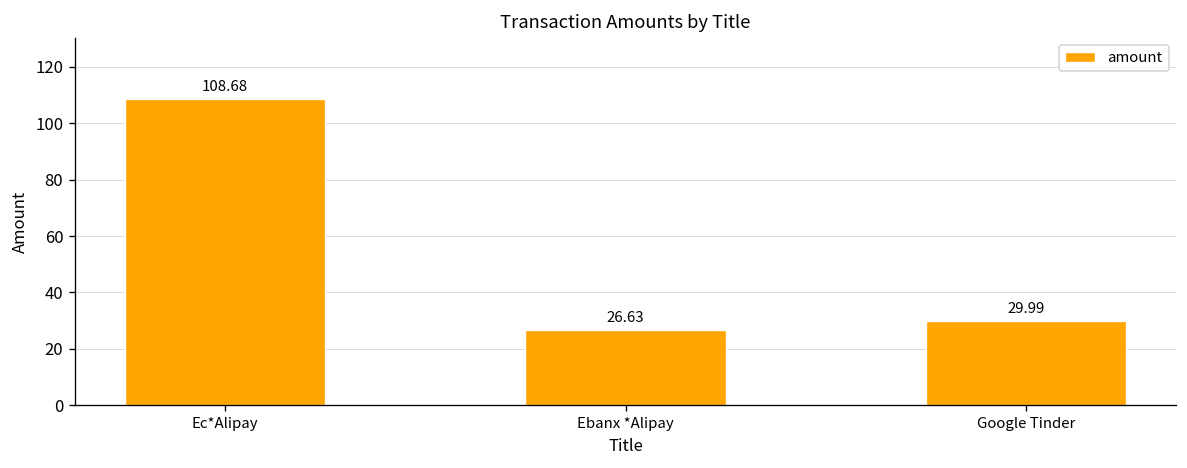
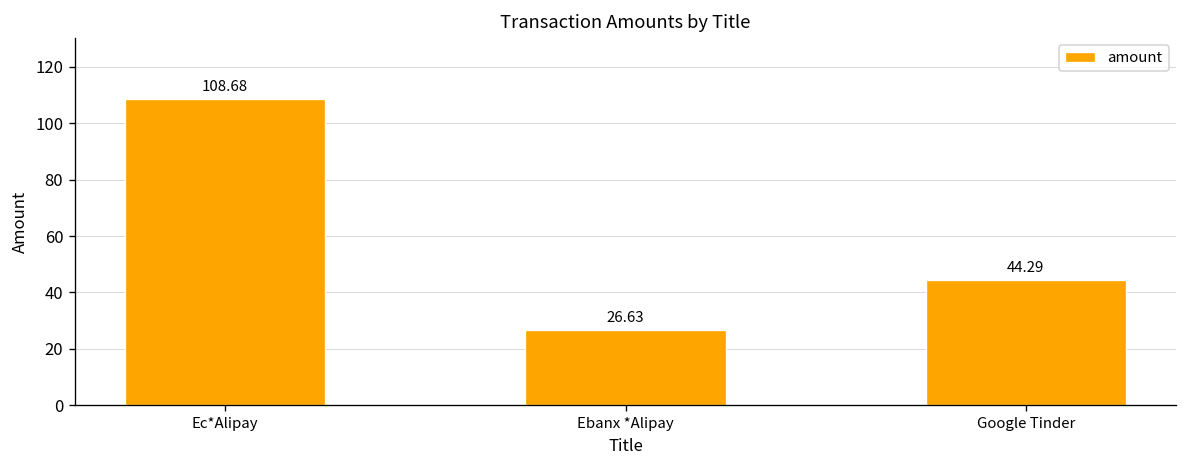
Google Tinder: 29.99 -> 44.29
